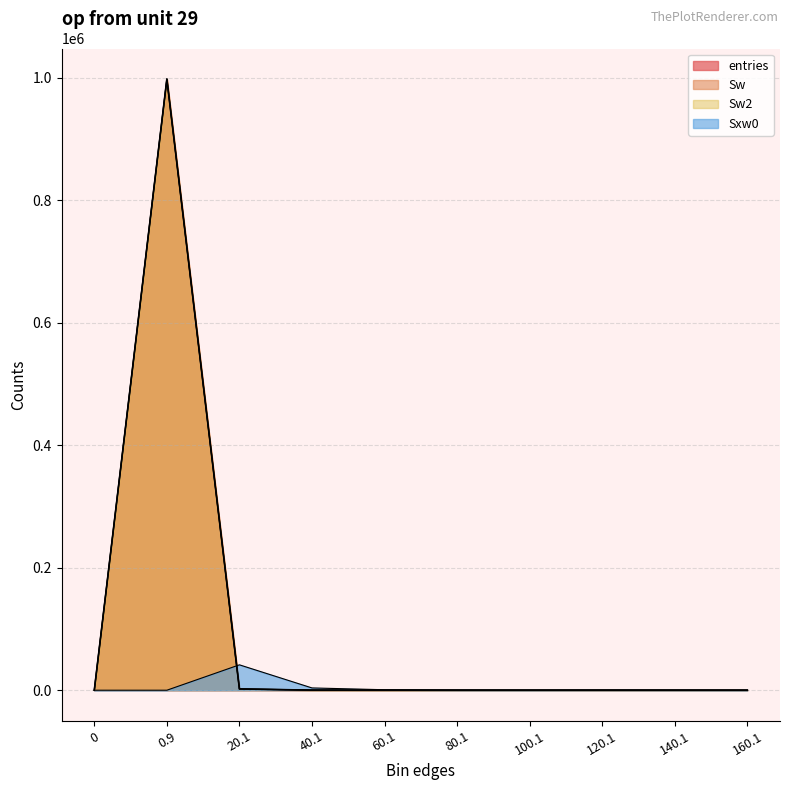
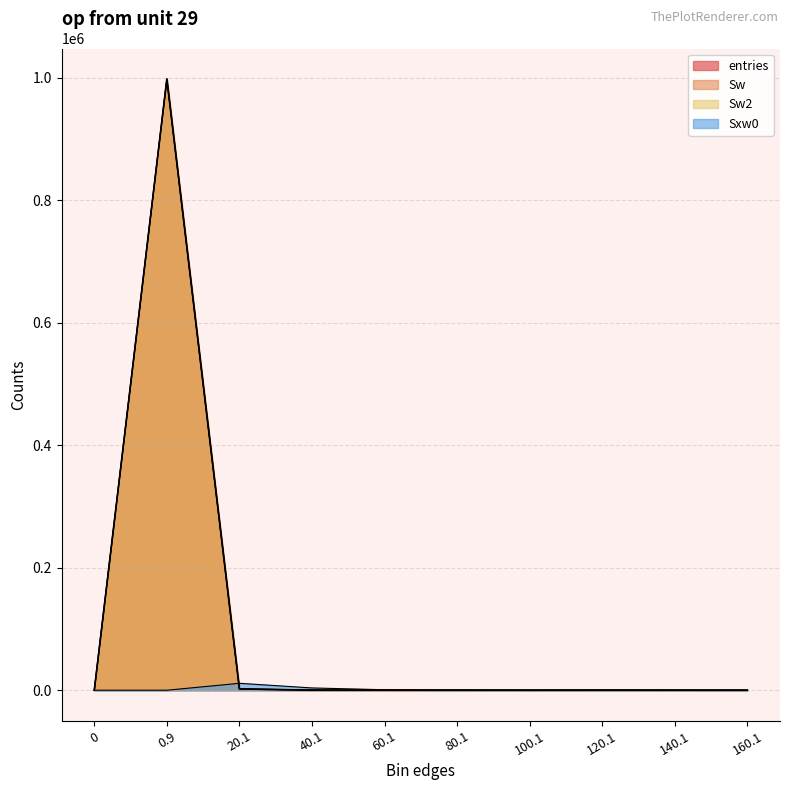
Sxw0, 20.1: 40000 -> 10000
